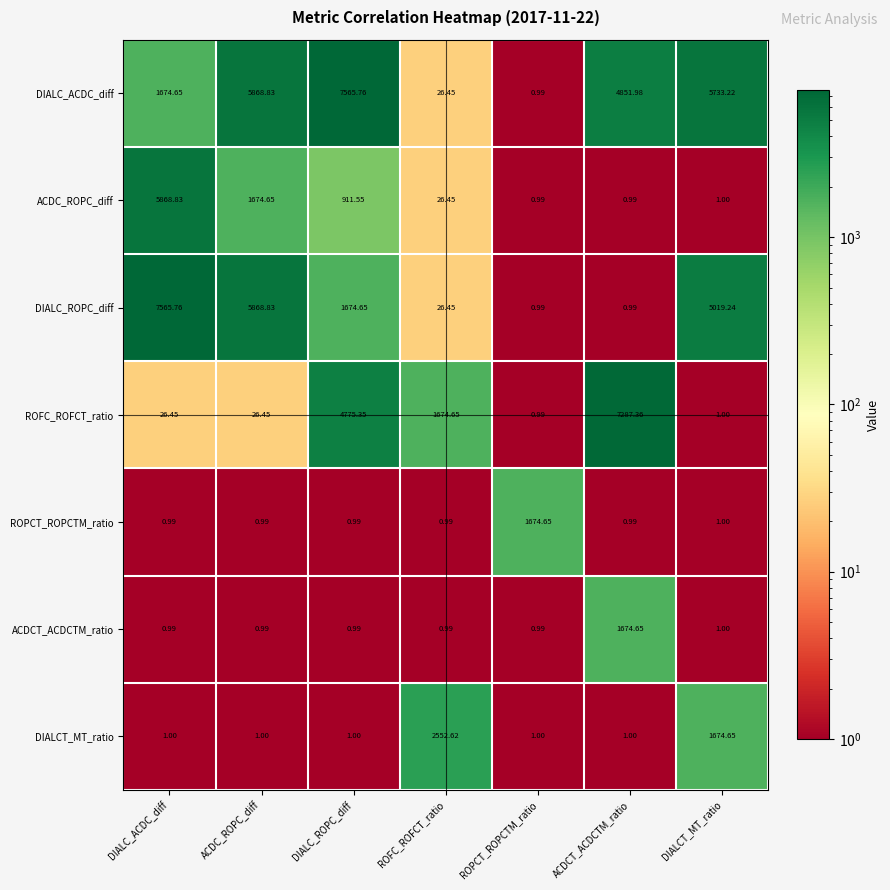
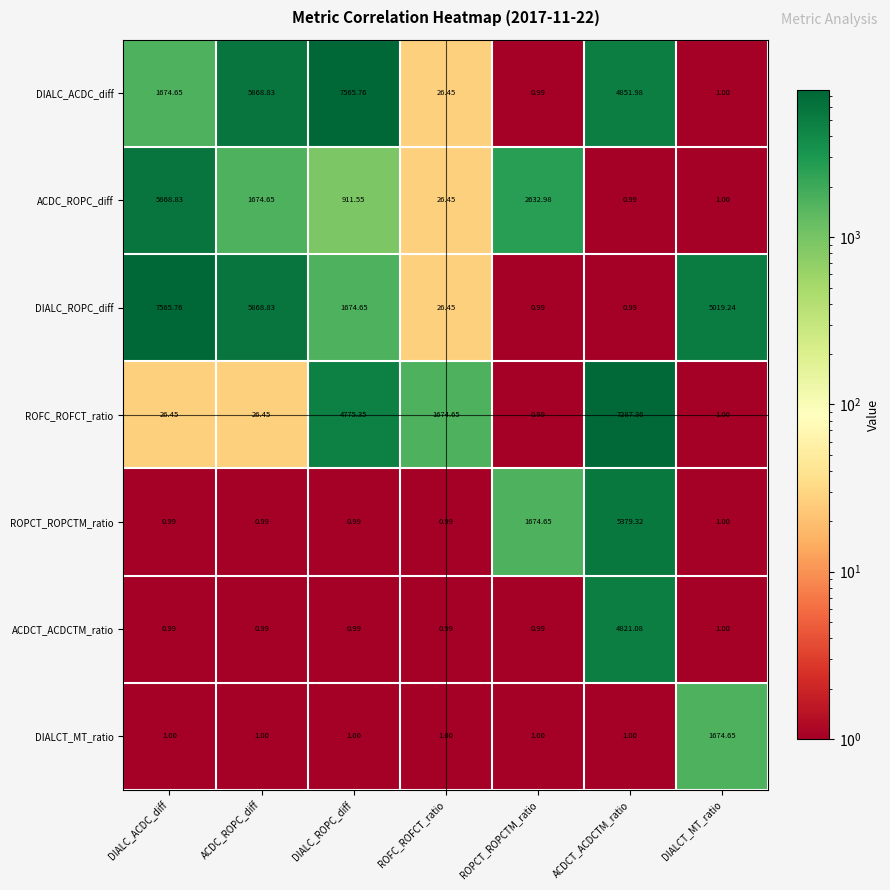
DIALC_ACDC_diff, DIALCT_MT_ratio: 5733.22 -> 1.00
ACDC_ROPC_diff, ROPCT_ROPCTM_ratio: 0.99 -> 2632.98
ROPCT_ROPCTM_ratio, ACDCT_ACDCTM_ratio: 0.99 -> 5379.32
ACDCT_ACDCTM_ratio, ACDCT_ACDCTM_ratio: 1674.65 -> 4821.08
DIALCT_MT_ratio, ROFC_ROFCT_ratio: 2552.62 -> 1.00
